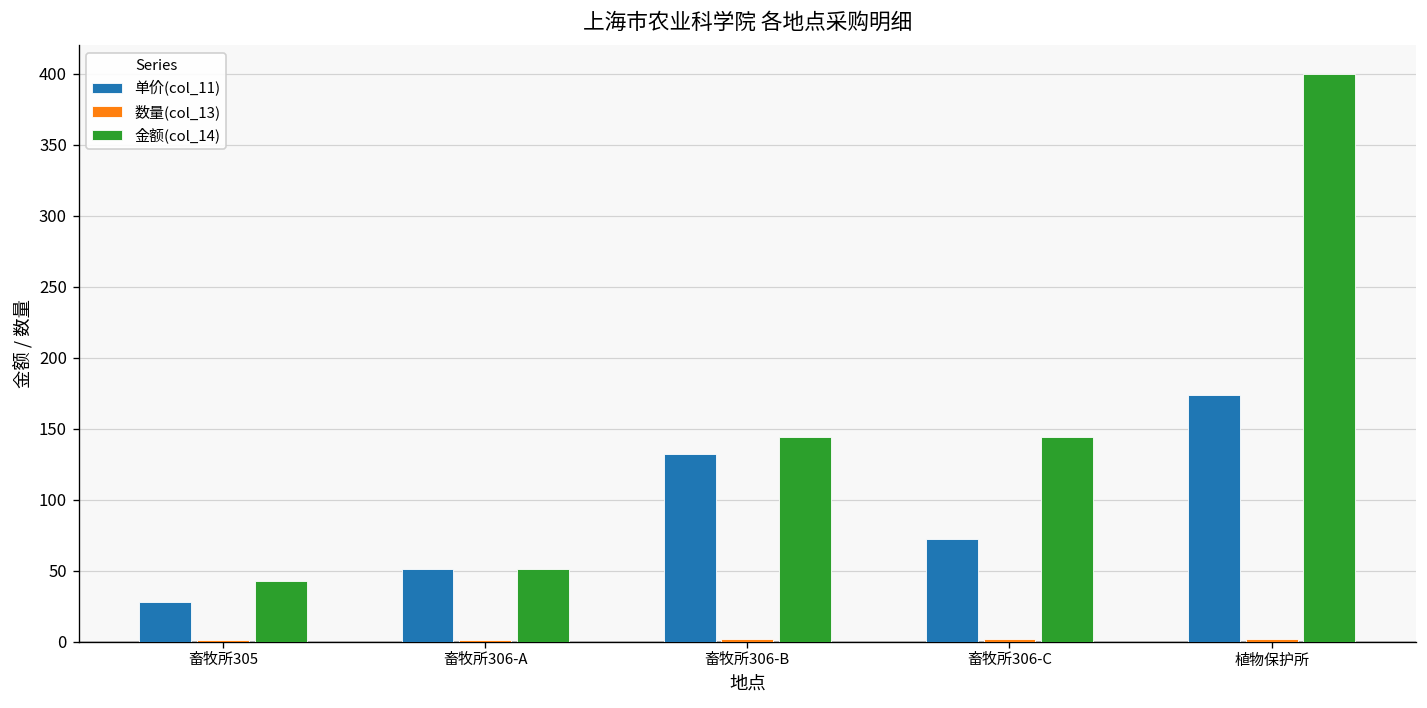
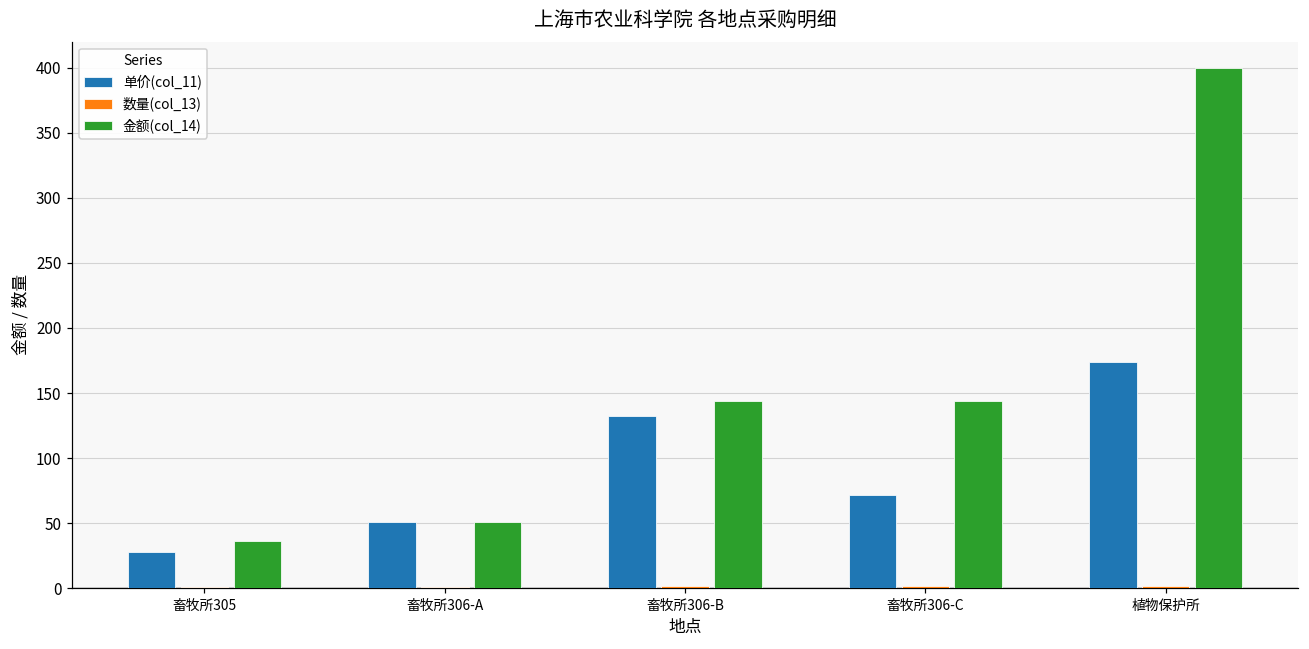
金额(col_14), 畜牧所305: 43 -> 36
